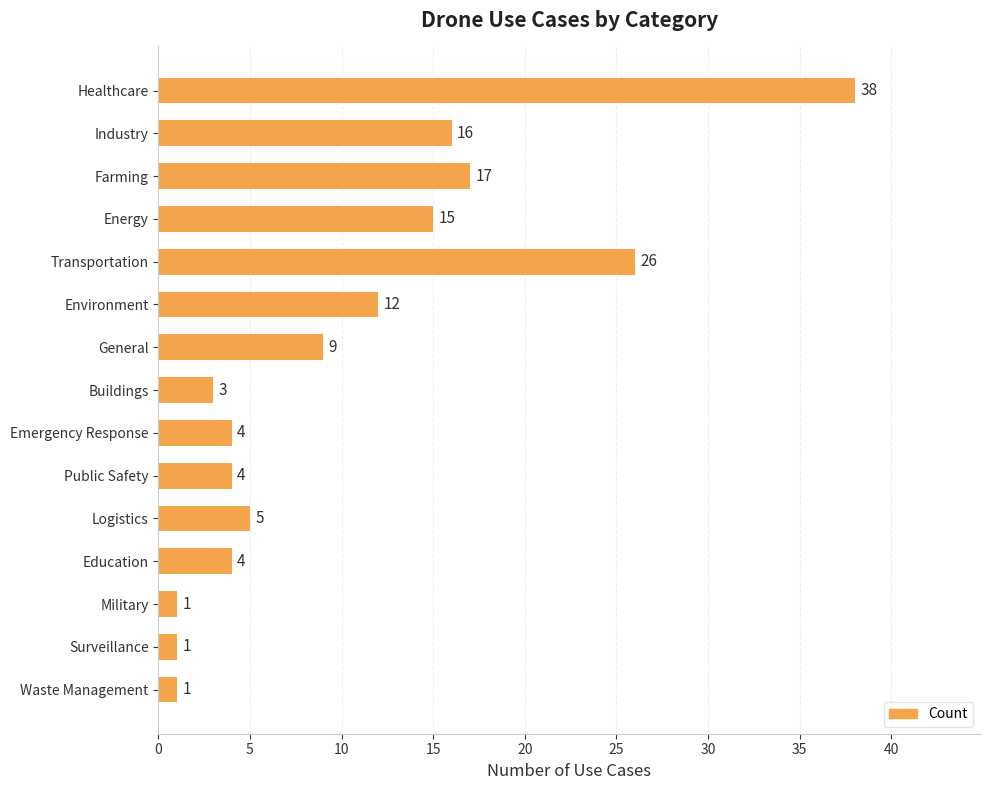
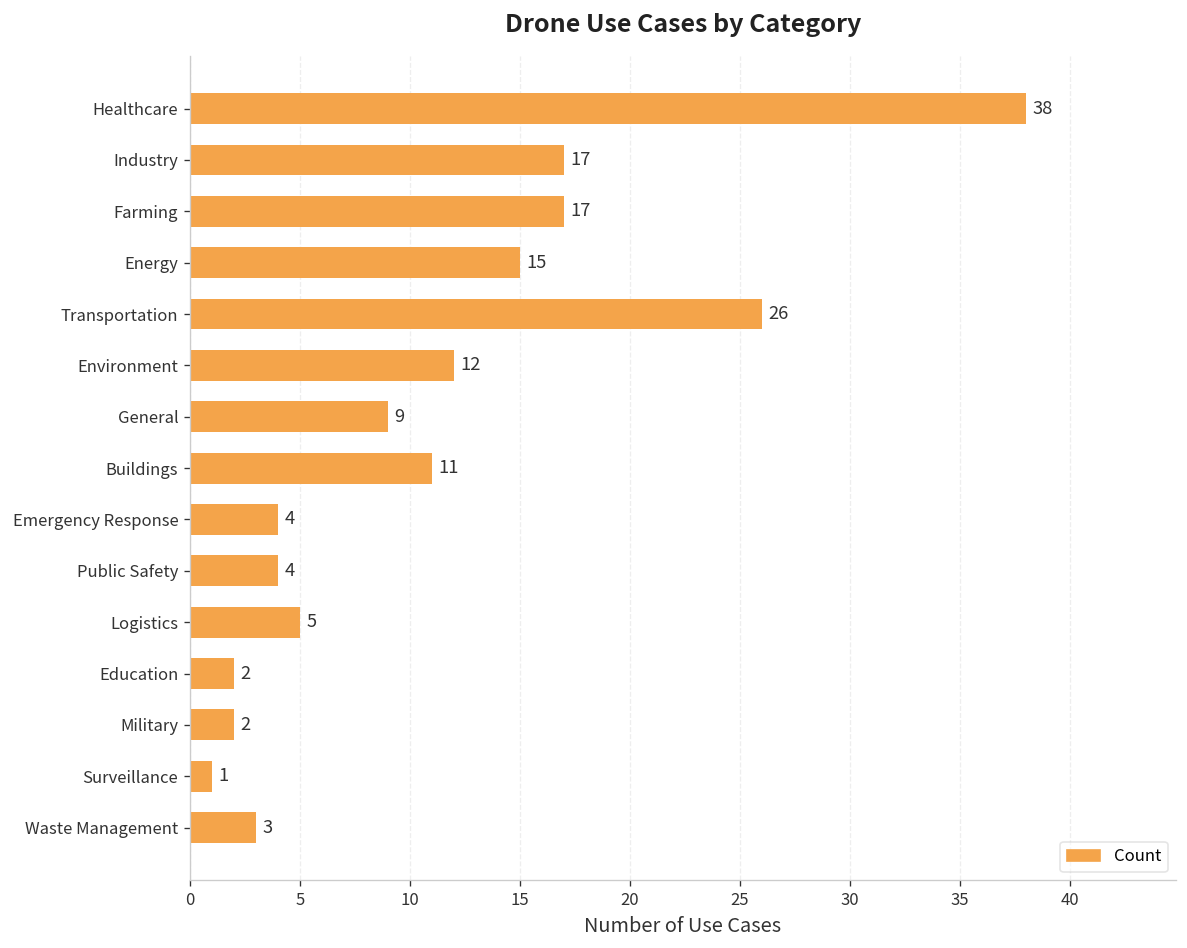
Industry: 16 -> 17
Buildings: 3 -> 11
Education: 4 -> 2
Military: 1 -> 2
Waste Management: 1 -> 3
